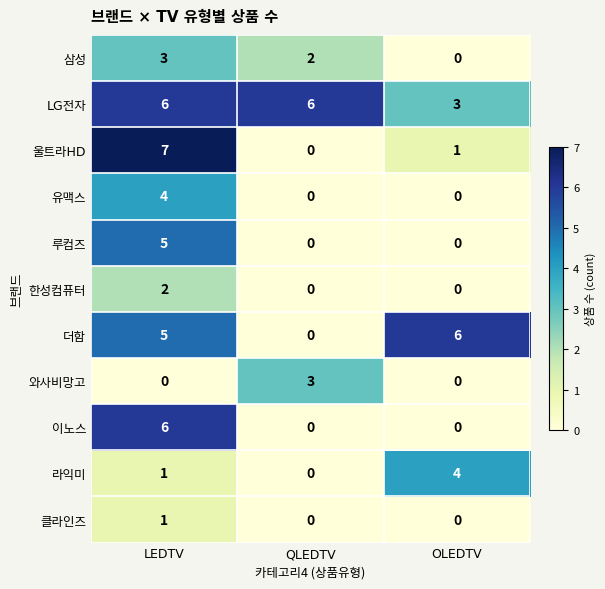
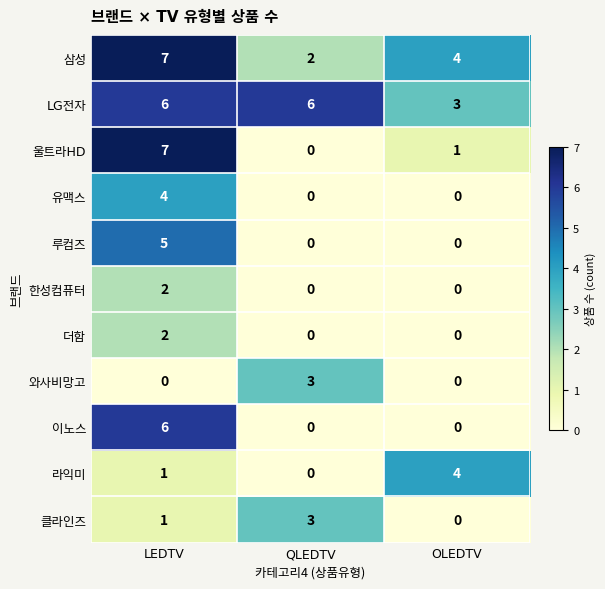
삼성, LEDTV: 3 -> 7
삼성, OLEDTV: 0 -> 4
더함, LEDTV: 5 -> 2
더함, OLEDTV: 6 -> 0
클라인즈, QLEDTV: 0 -> 3
